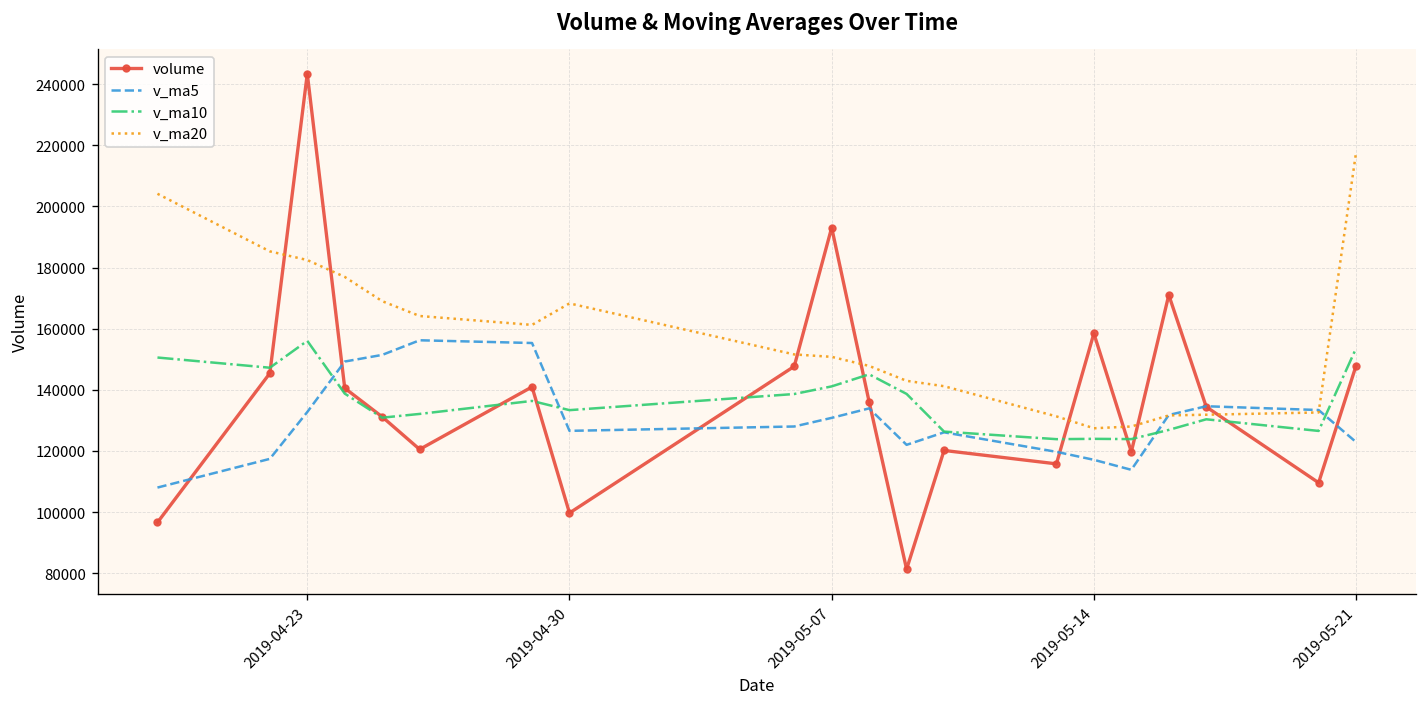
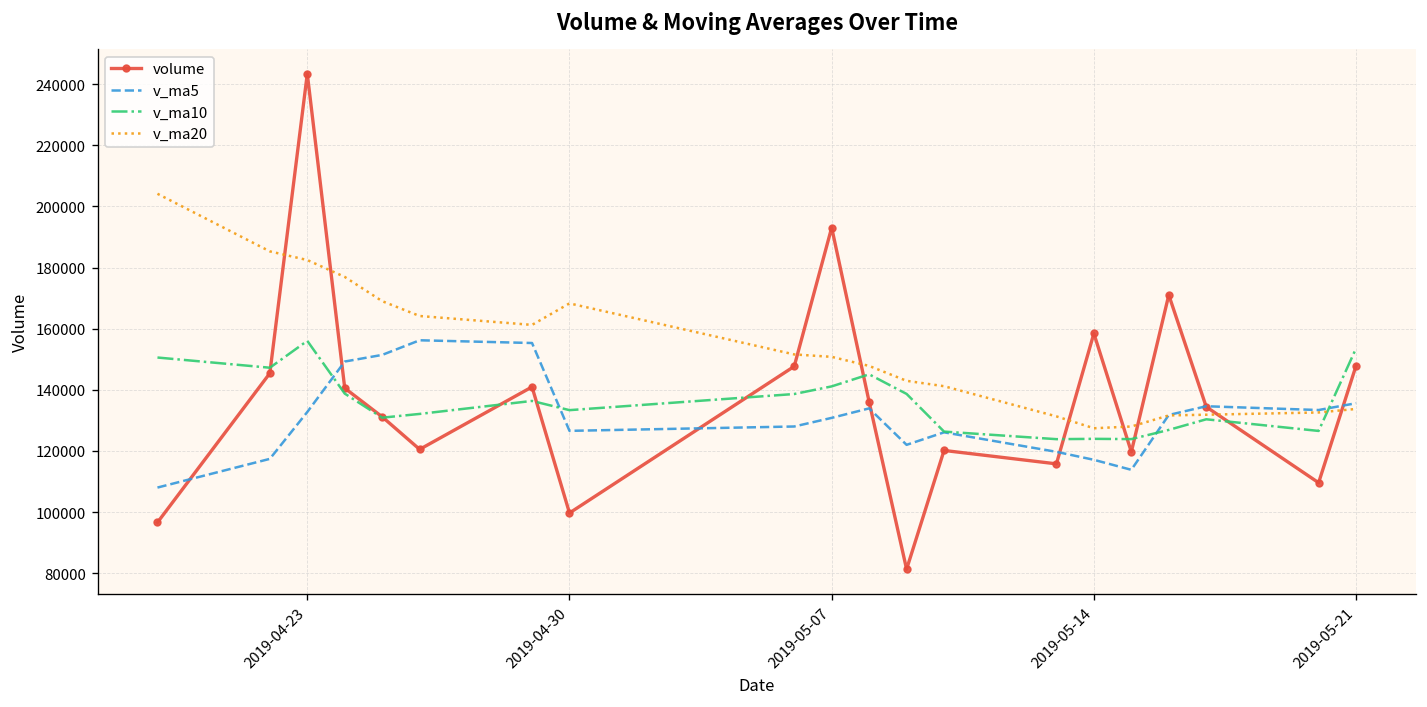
v_ma5, 2019-05-21: 123000 -> 136000
v_ma20, 2019-05-21: 218000 -> 134000
